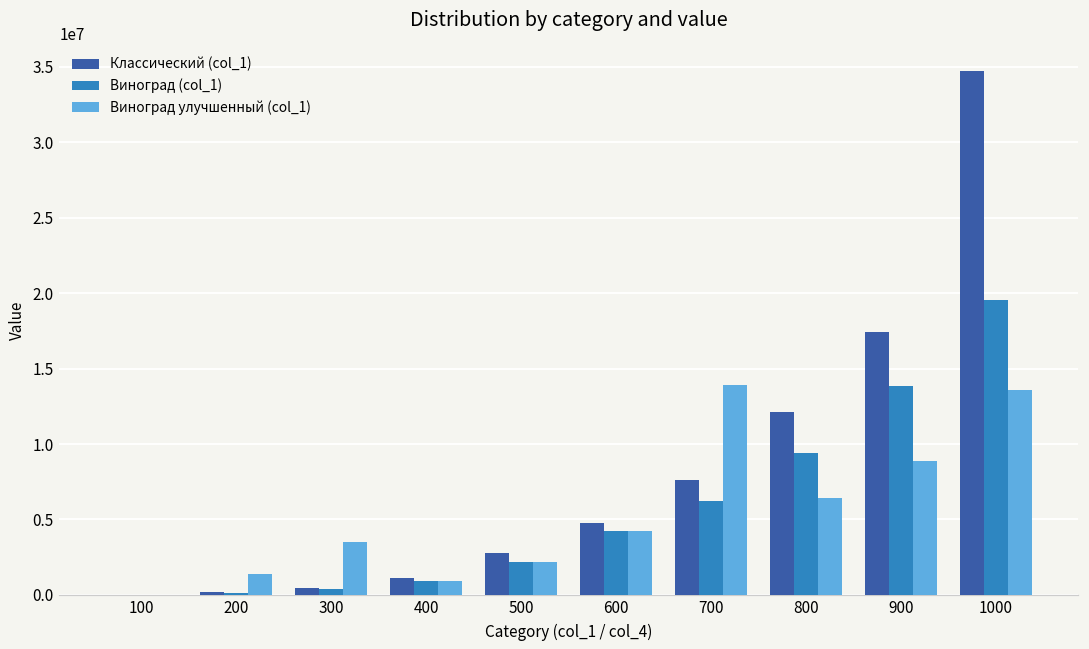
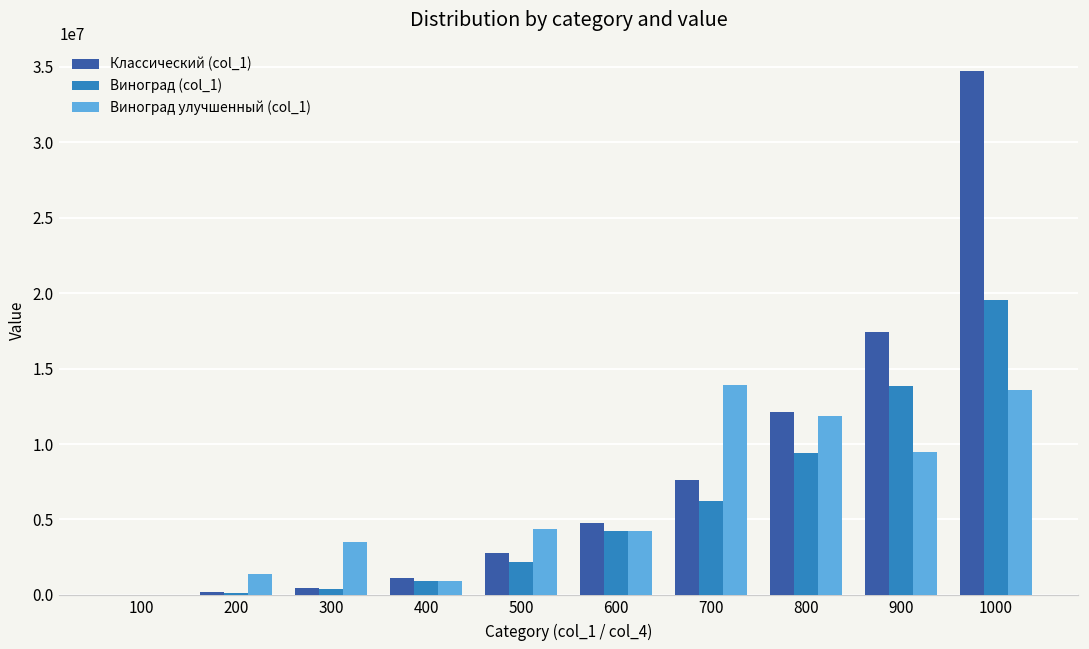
Виноград улучшенный (col_1), 500: 2200000 -> 4300000
Виноград улучшенный (col_1), 800: 6400000 -> 11900000
Виноград улучшенный (col_1), 900: 8900000 -> 9500000
